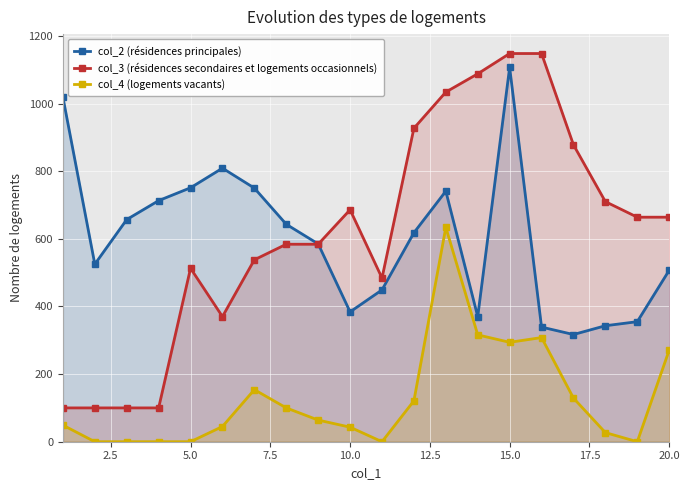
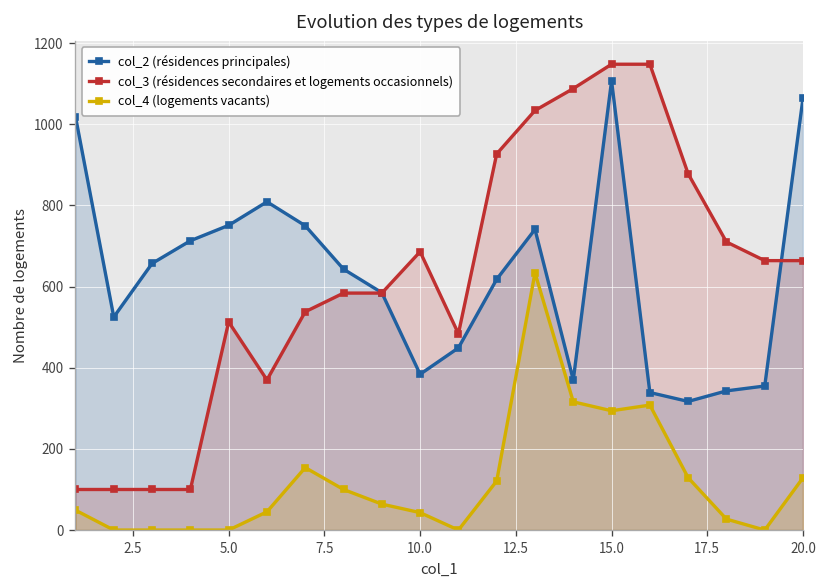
col_2 (résidences principales), 20.0: 510 -> 1070
col_4 (logements vacants), 20.0: 270 -> 130
